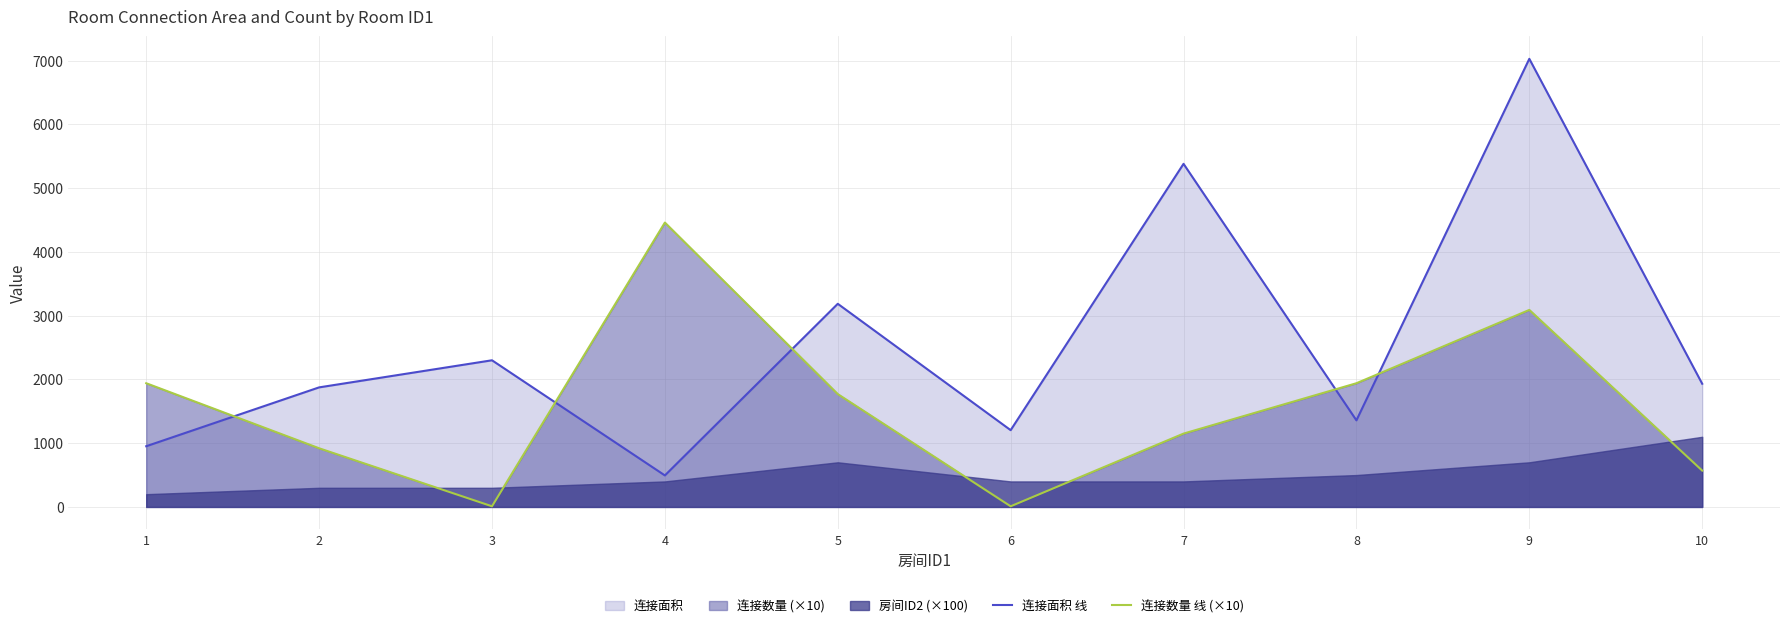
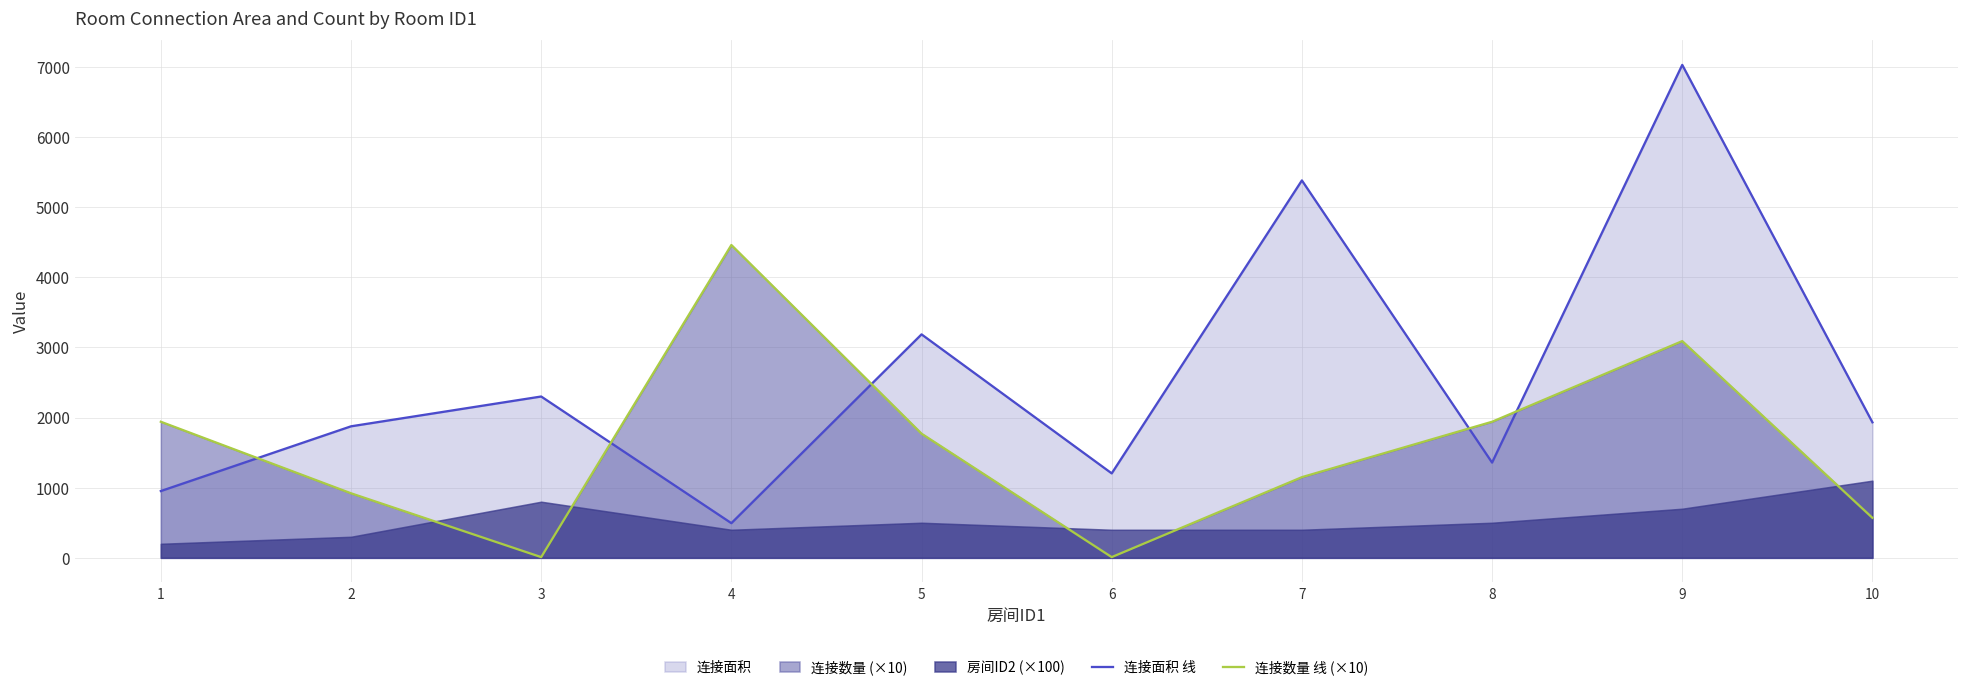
房间ID2 (×100), 3: 300 -> 800
房间ID2 (×100), 5: 700 -> 500
